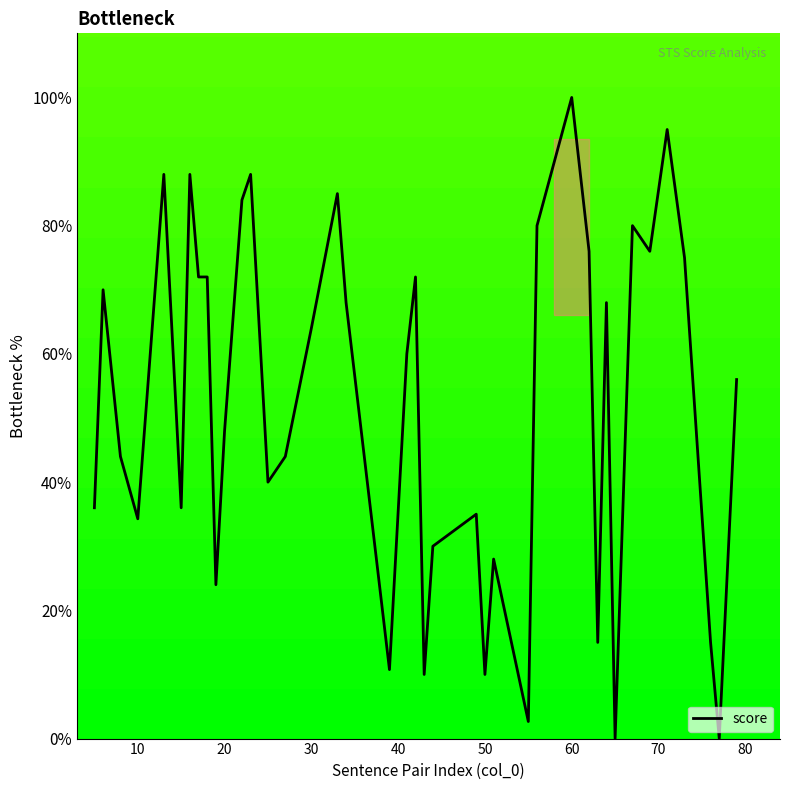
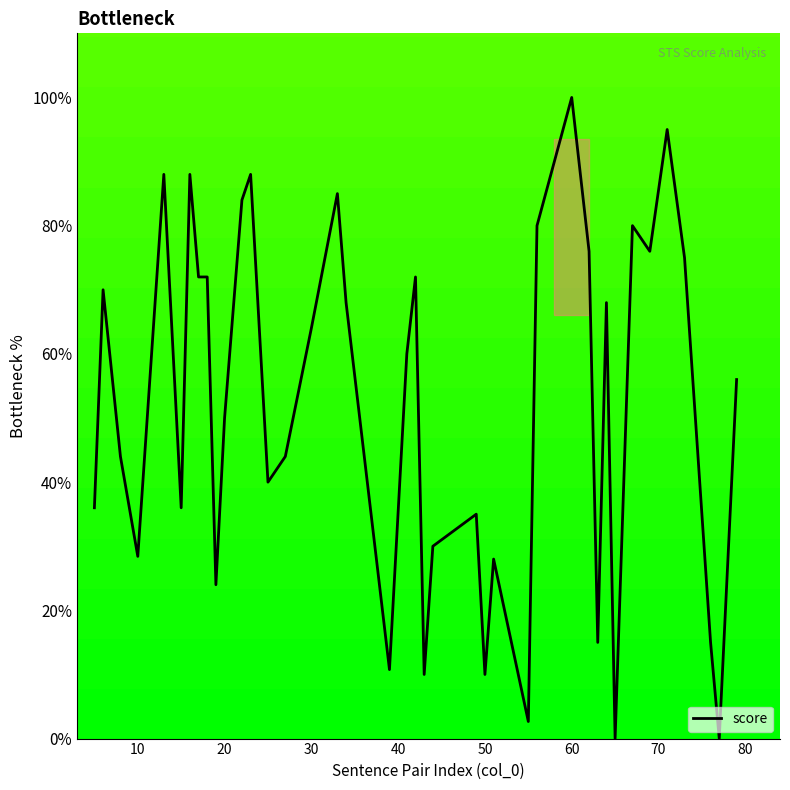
10: 34% -> 28%
20: 48% -> 50%
